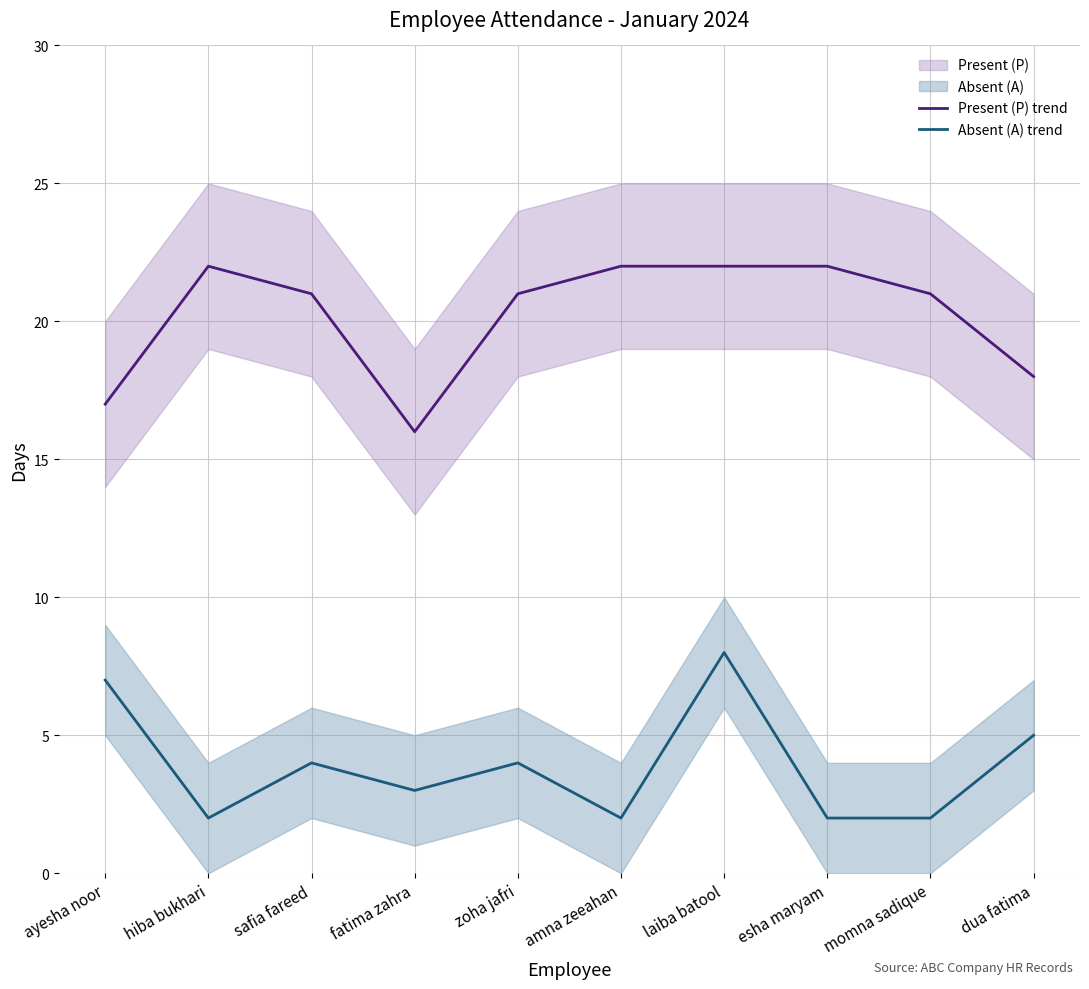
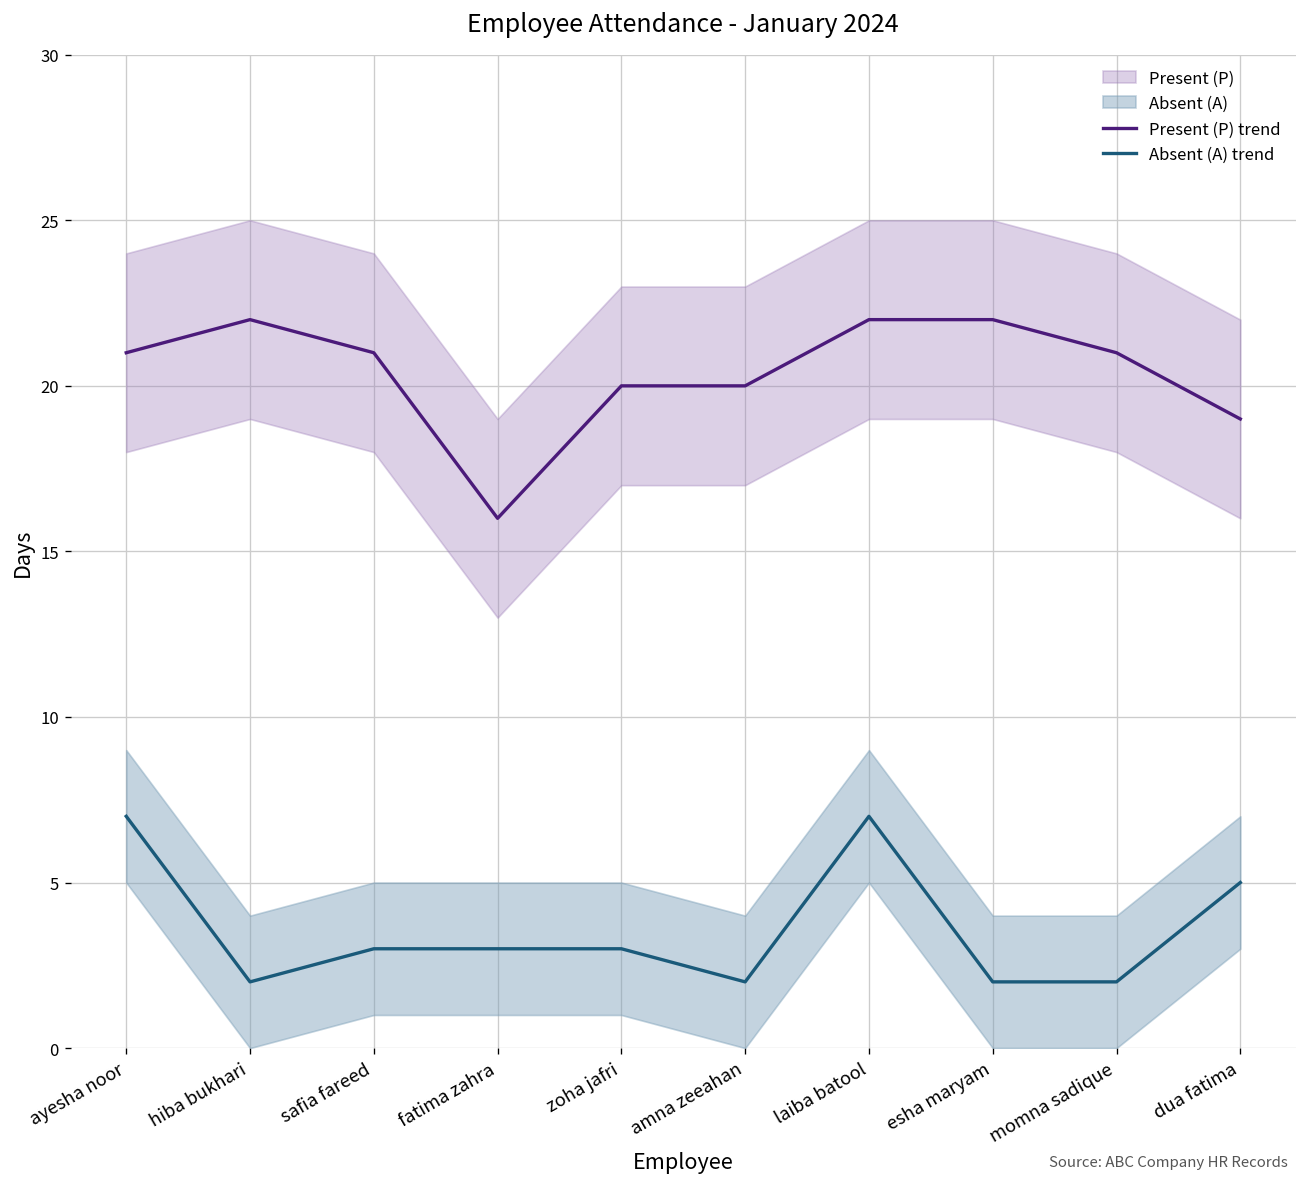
Present (P) trend, ayesha noor: 17 -> 21
Absent (A) trend, safia fareed: 4 -> 3
Present (P) trend, zoha jafri: 21 -> 20
Absent (A) trend, zoha jafri: 4 -> 3
Present (P) trend, amna zeeahan: 22 -> 20
Absent (A) trend, laiba batool: 8 -> 7
Present (P) trend, dua fatima: 18 -> 19
